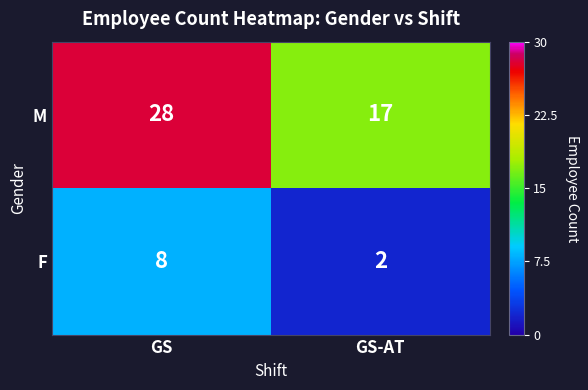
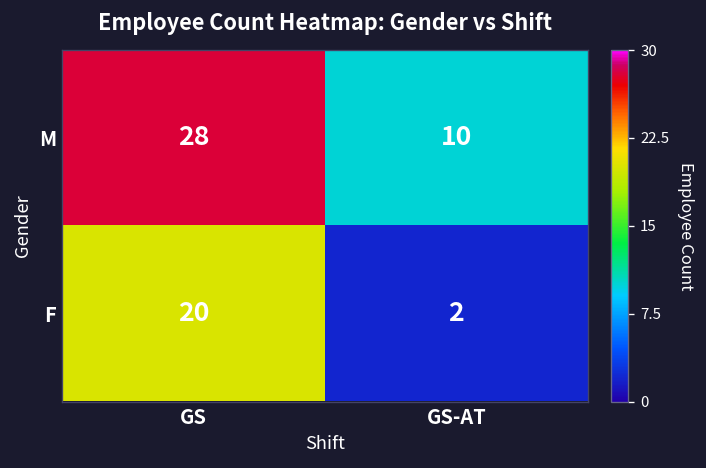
M, GS-AT: 17 -> 10
F, GS: 8 -> 20
